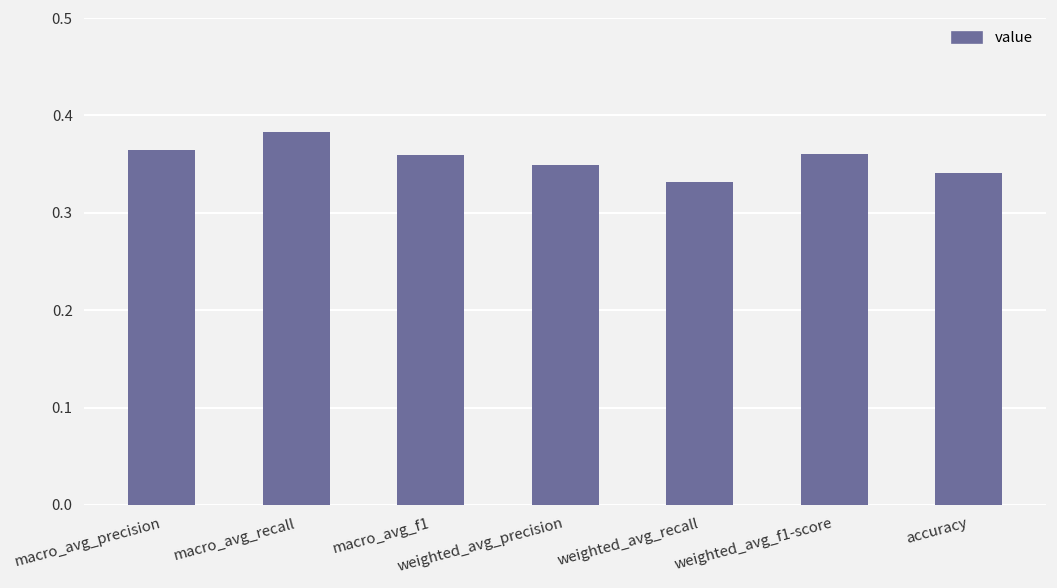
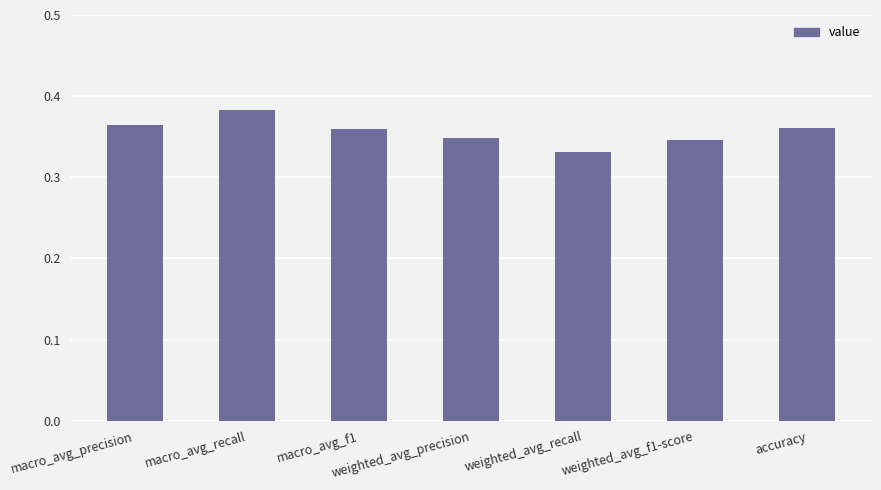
weighted_avg_f1-score: 0.36 -> 0.35
accuracy: 0.34 -> 0.36
